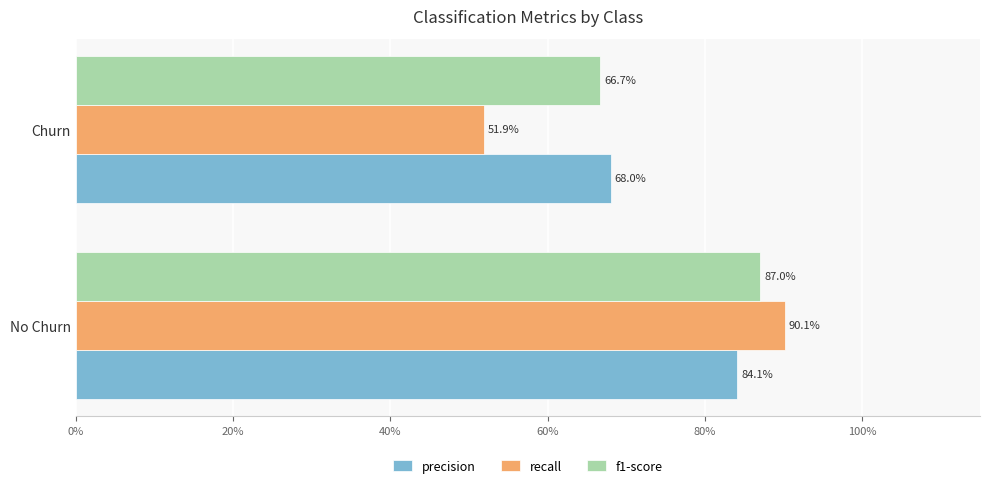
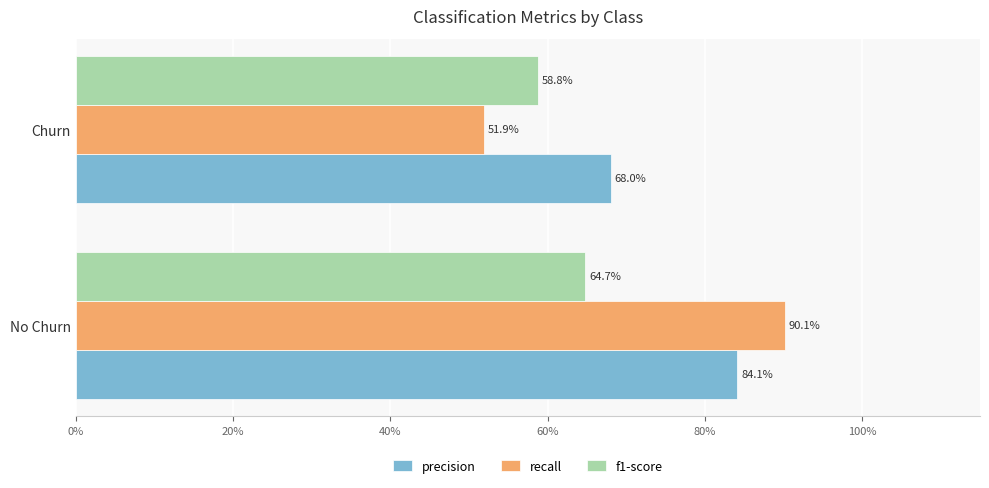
f1-score, Churn: 66.7% -> 58.8%
f1-score, No Churn: 87.0% -> 64.7%
